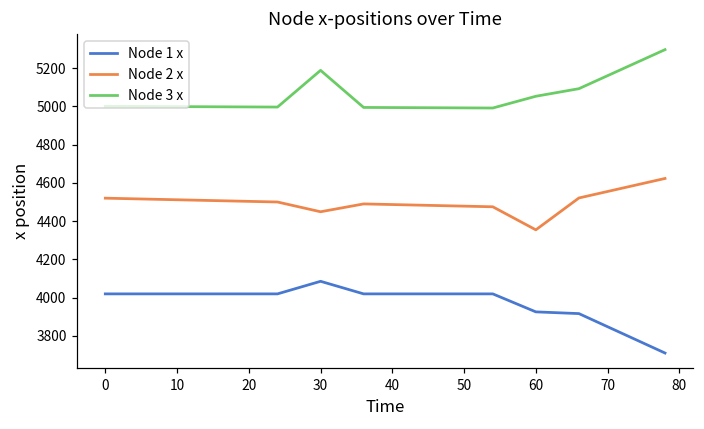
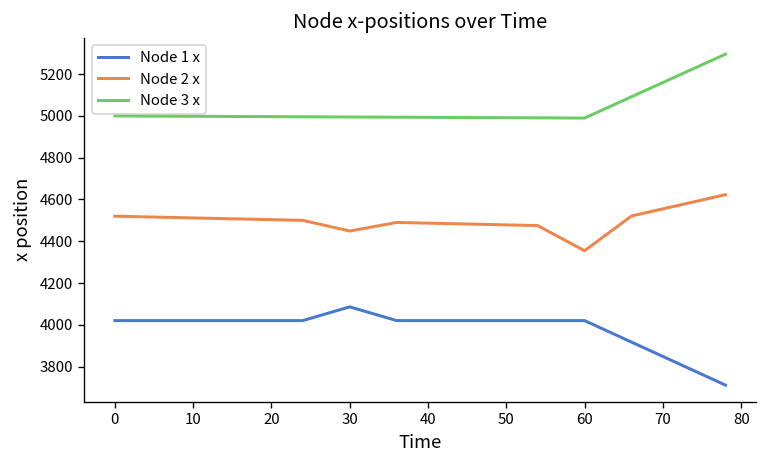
Node 3 x, 30: 5190 -> 5000
Node 1 x, 60: 3930 -> 4020
Node 3 x, 60: 5050 -> 4990
